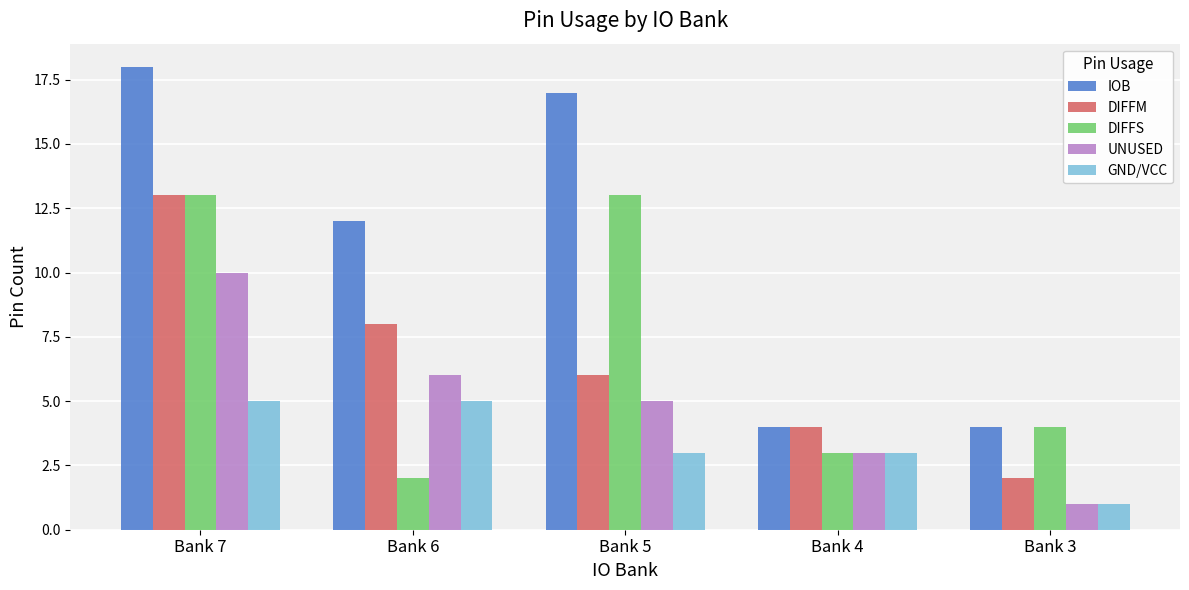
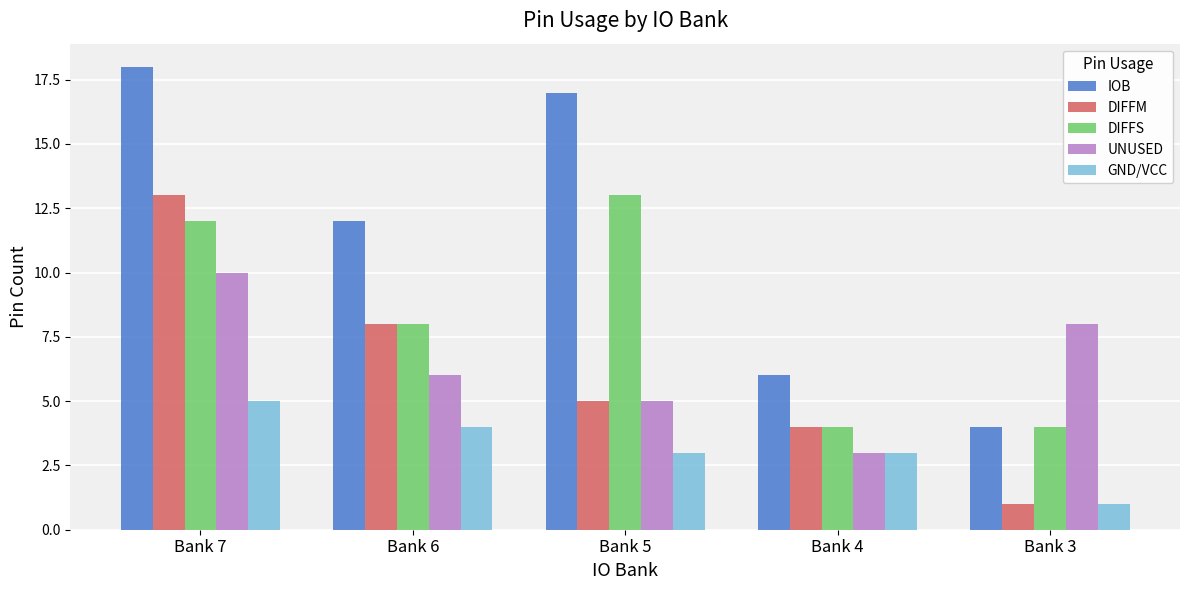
DIFFS, Bank 7: 13 -> 12
DIFFS, Bank 6: 2 -> 8
GND/VCC, Bank 6: 5 -> 4
DIFFM, Bank 5: 6 -> 5
IOB, Bank 4: 4 -> 6
DIFFS, Bank 4: 3 -> 4
DIFFM, Bank 3: 2 -> 1
UNUSED, Bank 3: 1 -> 8
